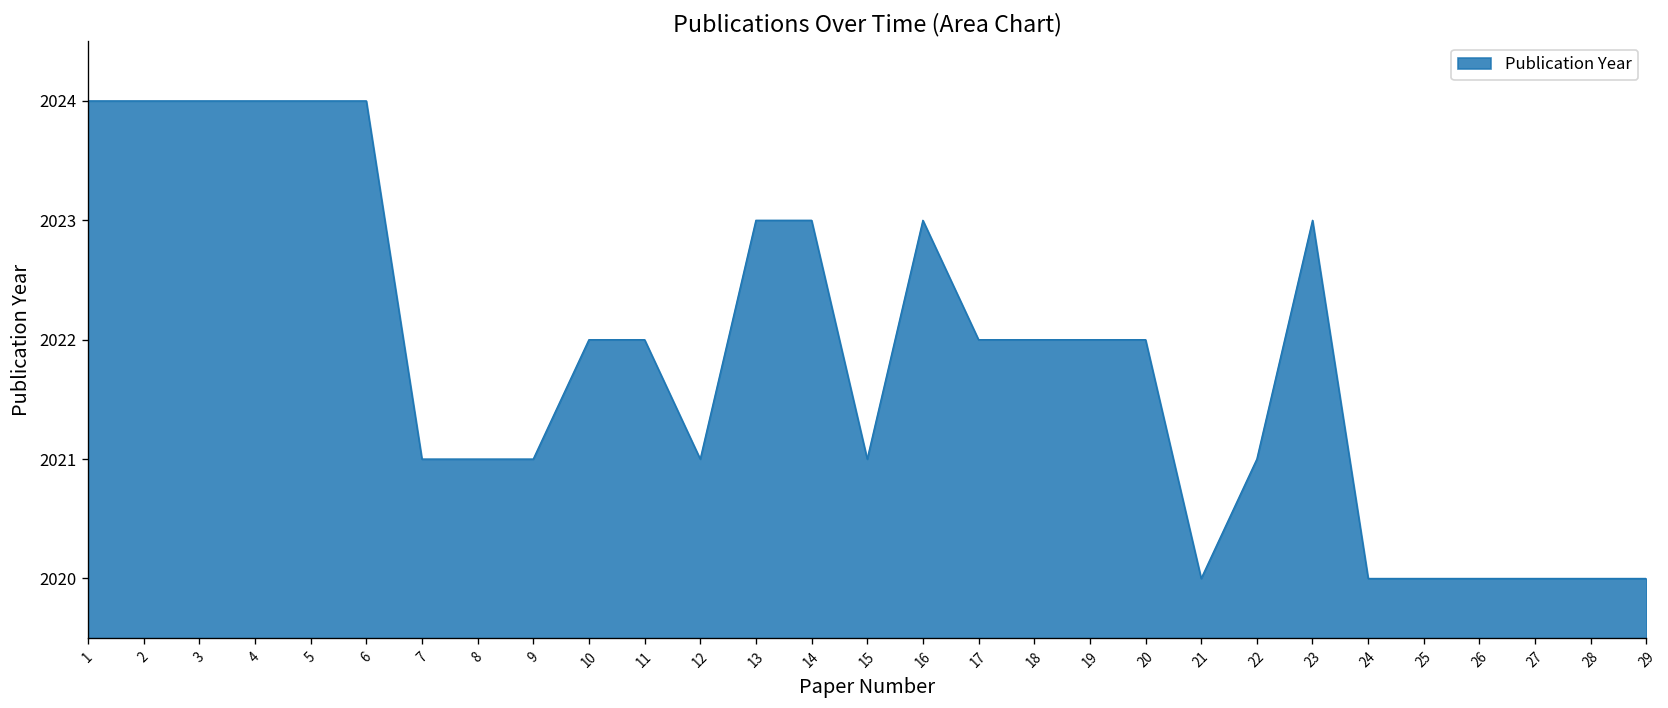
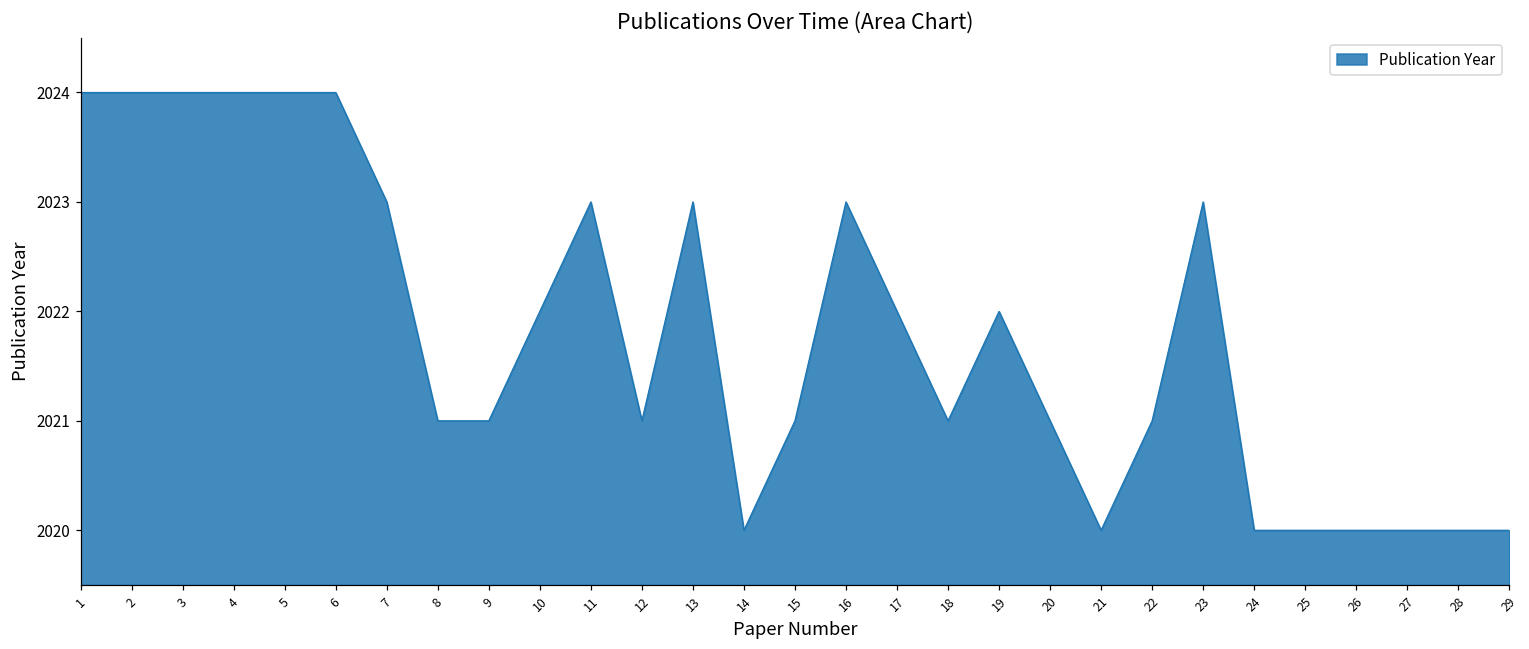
7: 2021 -> 2023
11: 2022 -> 2023
14: 2023 -> 2020
18: 2022 -> 2021
20: 2022 -> 2021
